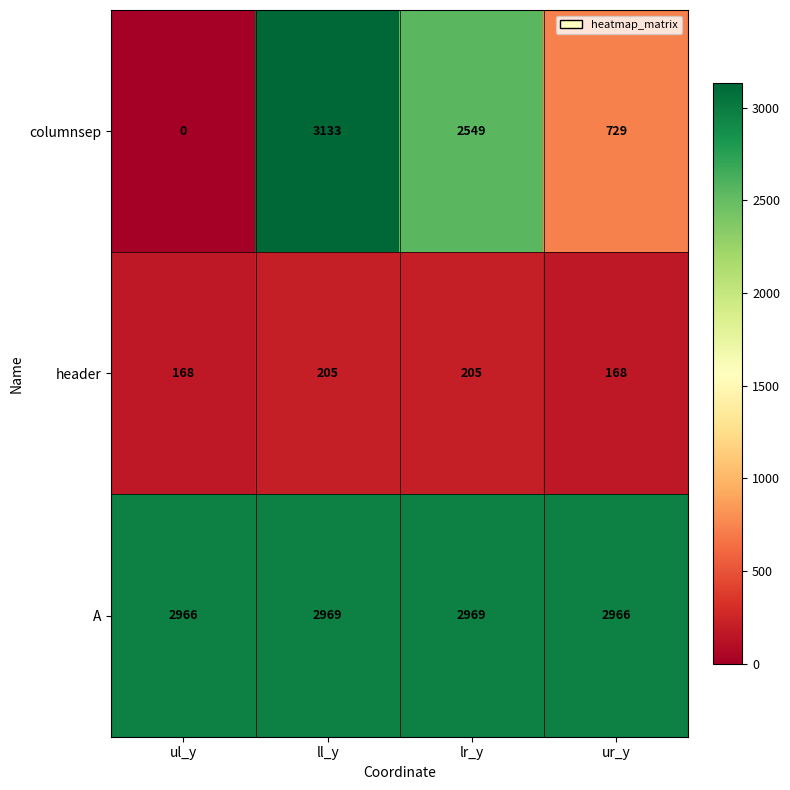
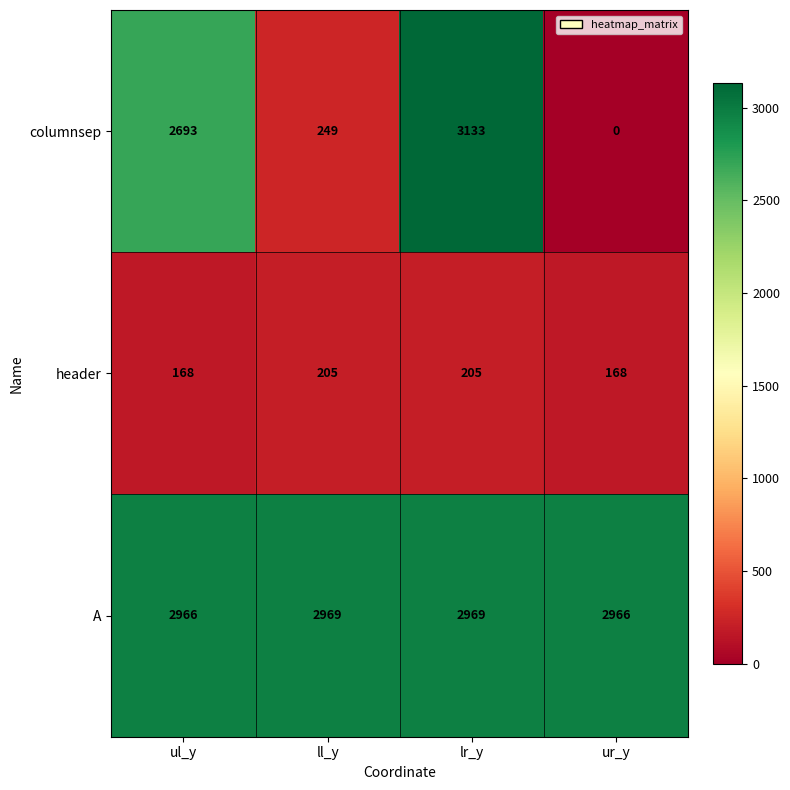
columnsep, ul_y: 0 -> 2693
columnsep, ll_y: 3133 -> 249
columnsep, lr_y: 2549 -> 3133
columnsep, ur_y: 729 -> 0
